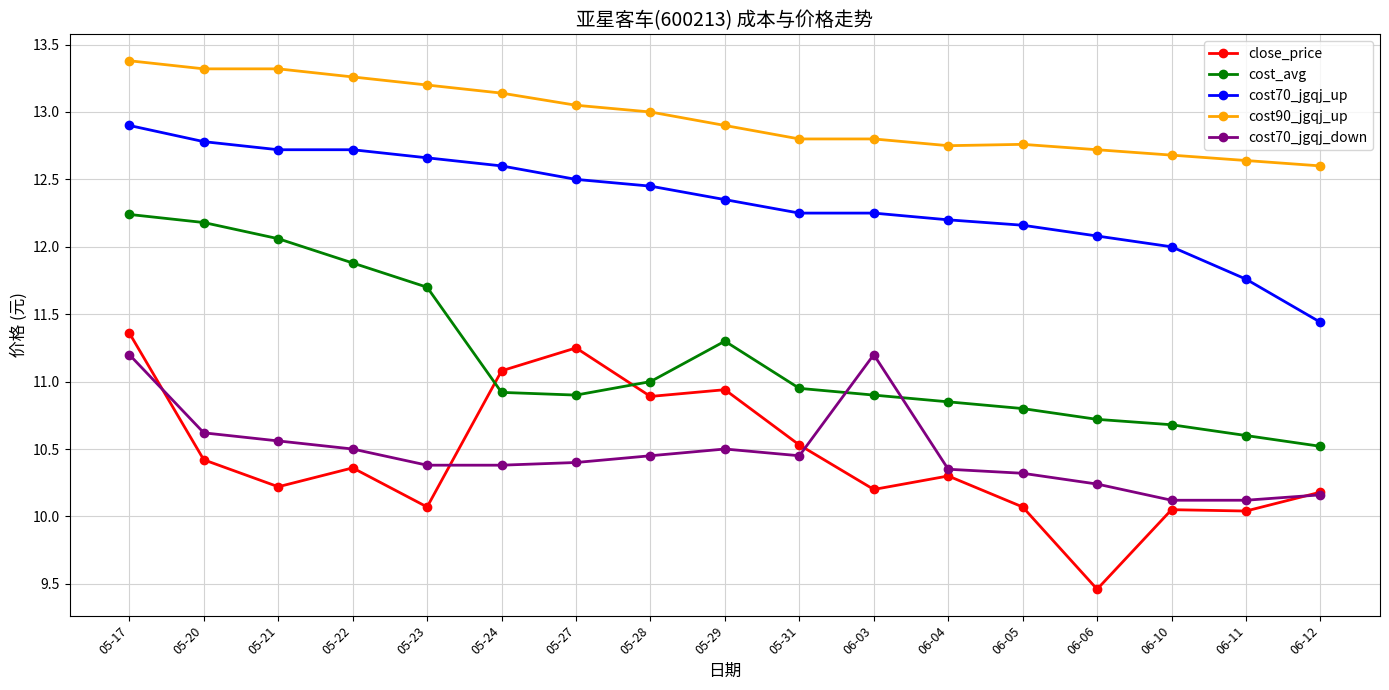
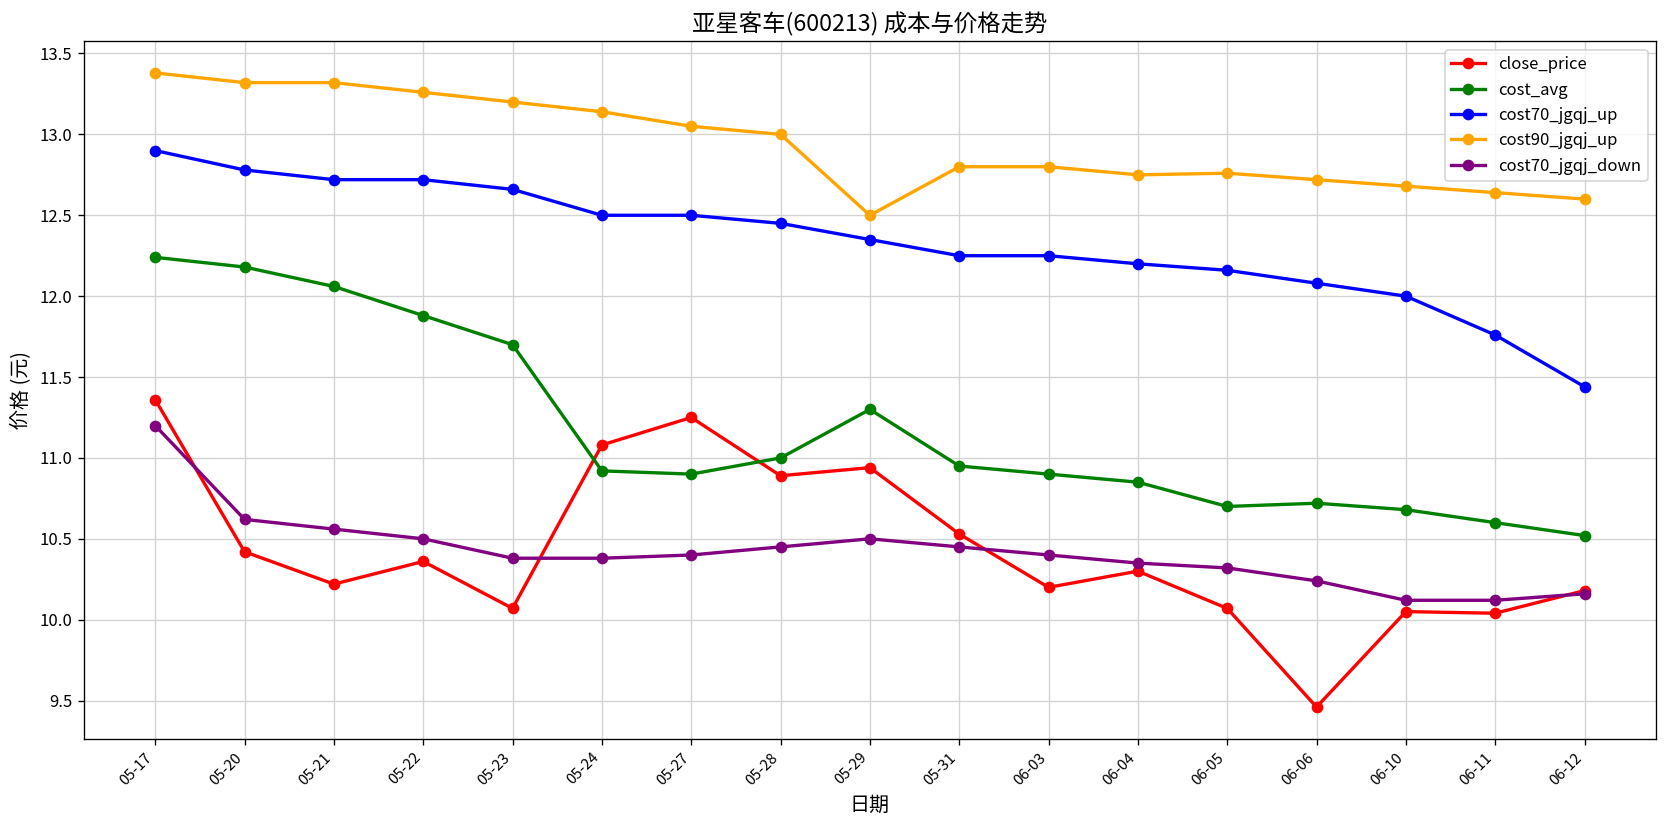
cost70_jgqj_up, 05-24: 12.6 -> 12.5
cost90_jgqj_up, 05-29: 12.9 -> 12.5
cost70_jgqj_down, 06-03: 11.2 -> 10.4
cost_avg, 06-05: 10.8 -> 10.7
